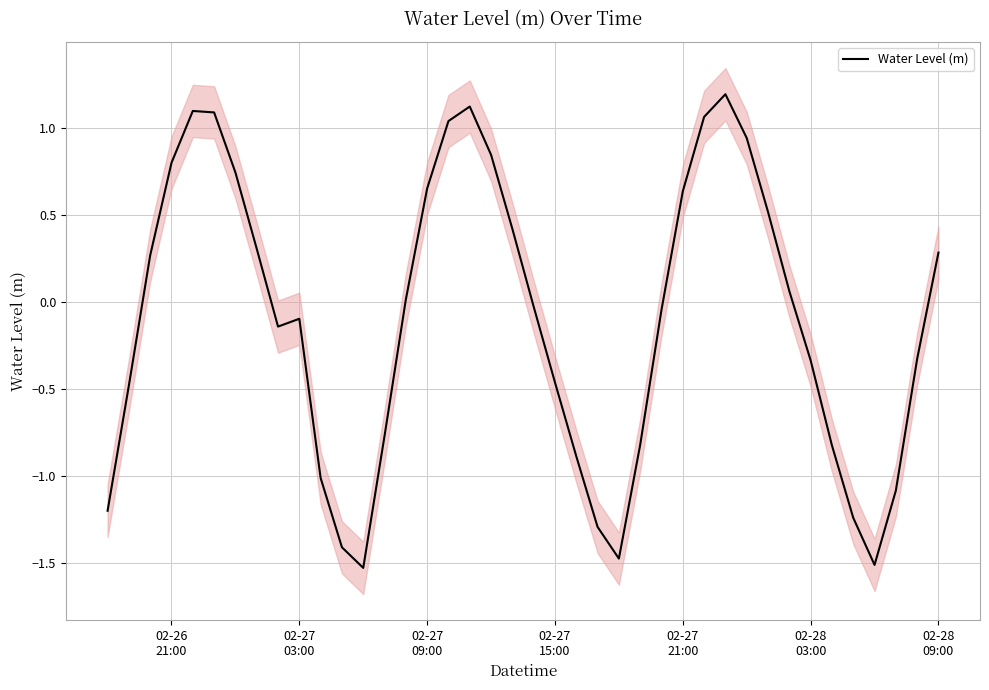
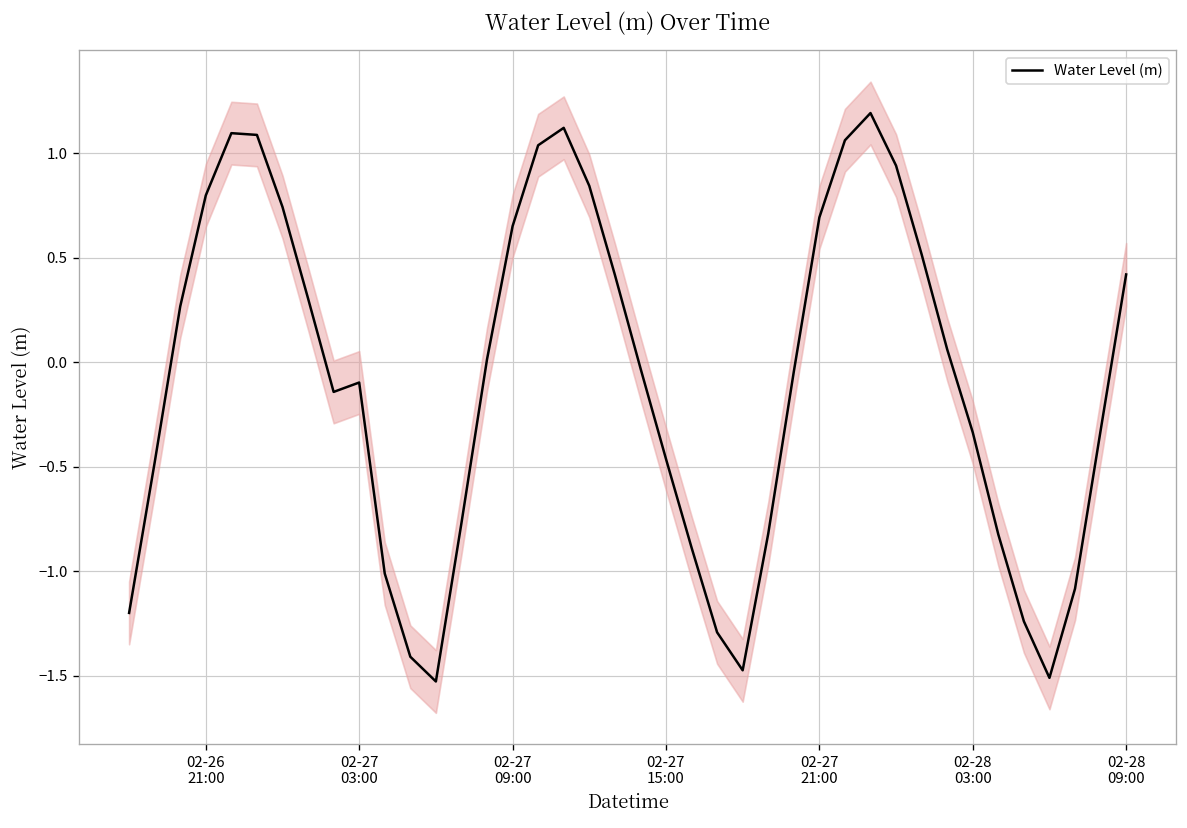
Water Level (m), 02-27 21:00: 0.63 -> 0.69
Water Level (m), 02-28 09:00: 0.28 -> 0.42
